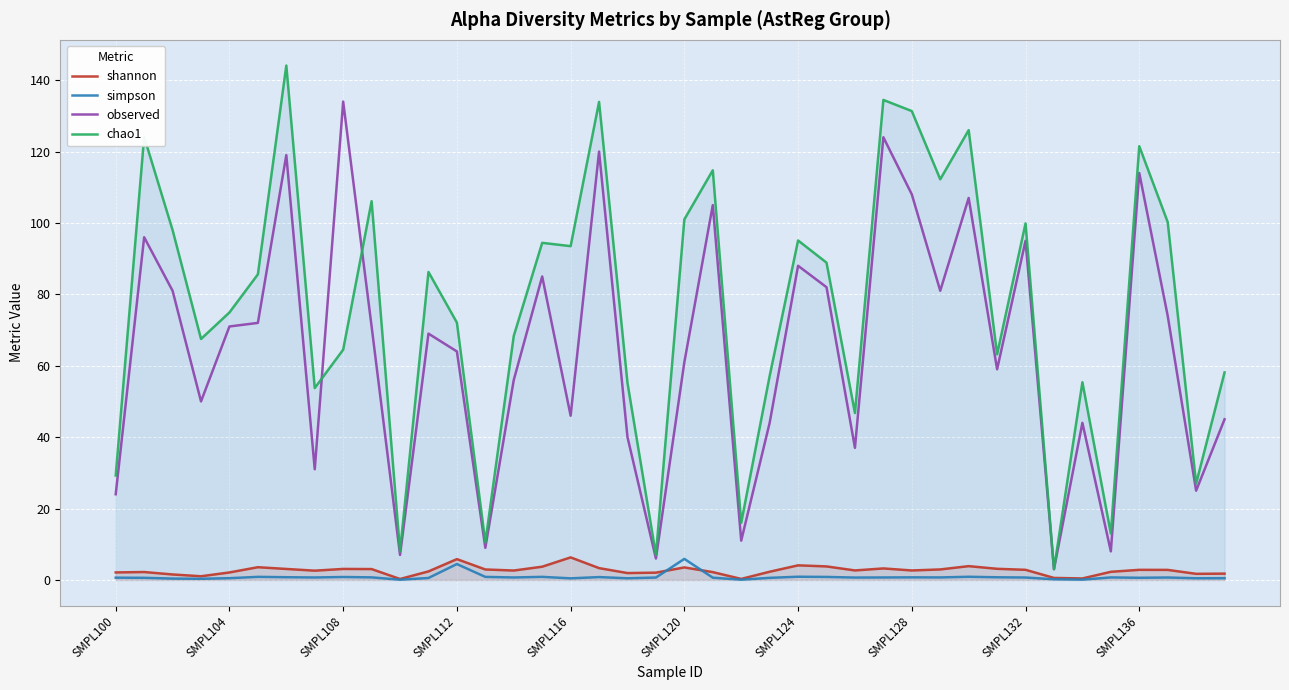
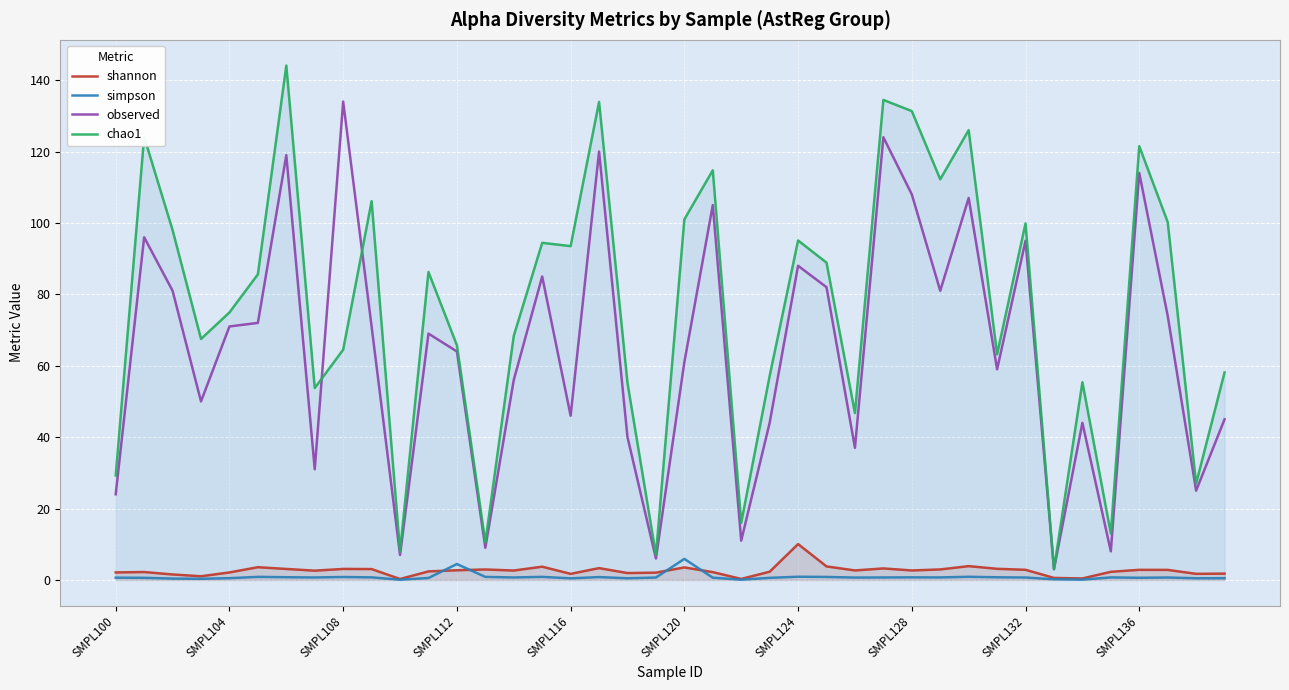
shannon, SMPL112: 6 -> 3
chao1, SMPL112: 72 -> 66
shannon, SMPL116: 6 -> 2
shannon, SMPL124: 4 -> 10
